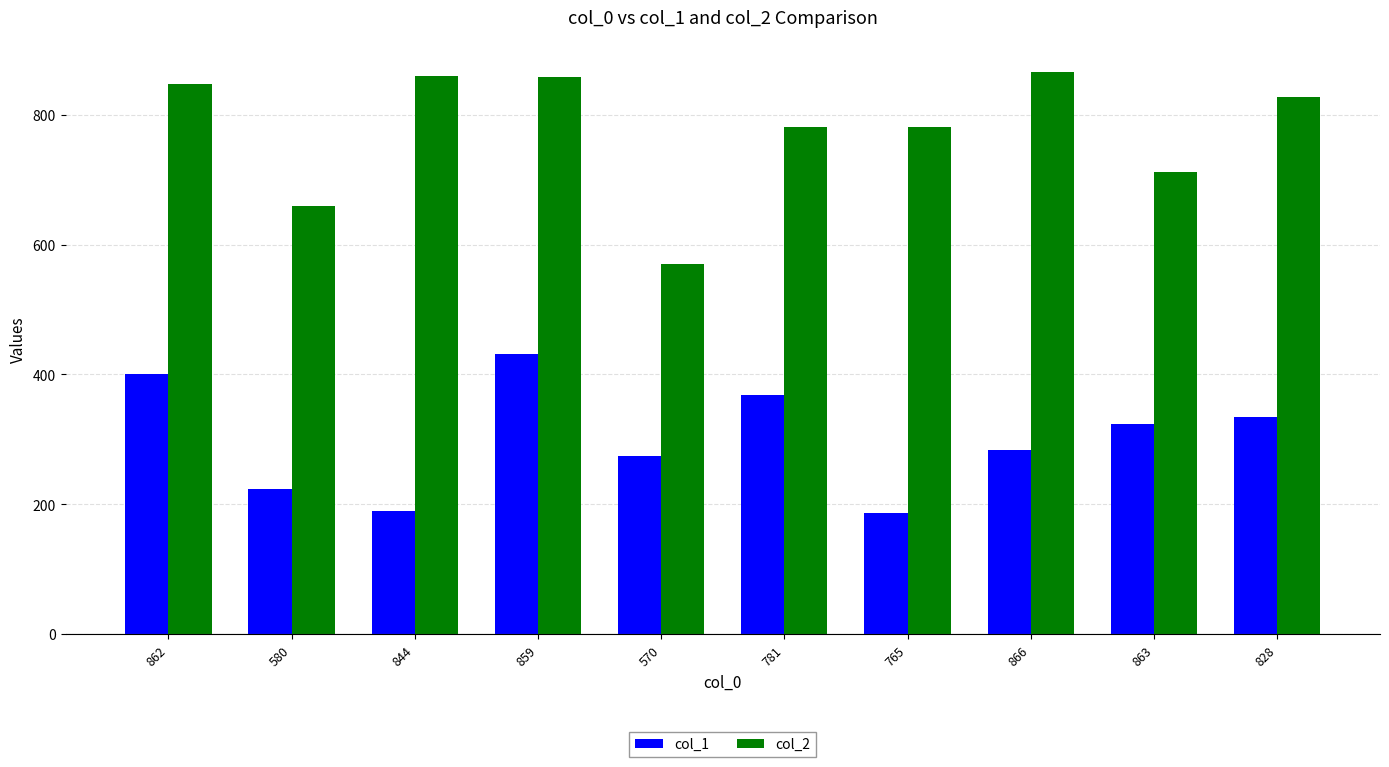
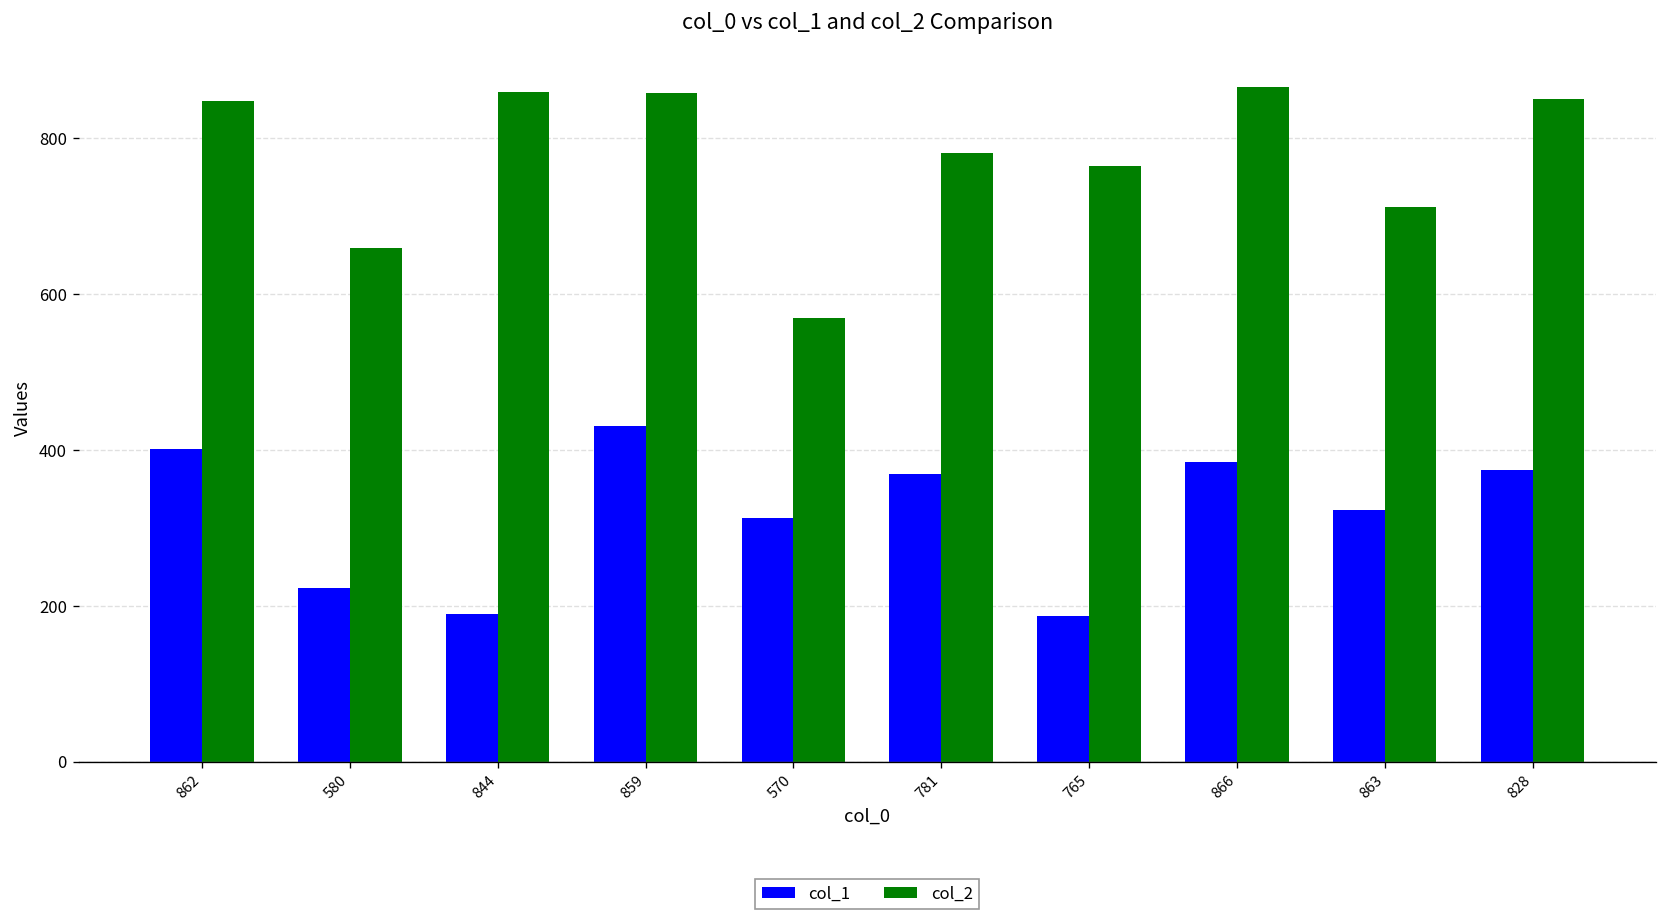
col_1, 570: 270 -> 310
col_2, 765: 780 -> 770
col_1, 866: 280 -> 380
col_1, 828: 340 -> 370
col_2, 828: 830 -> 850
